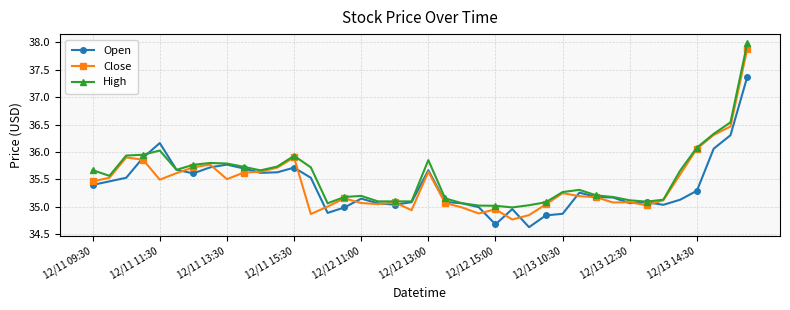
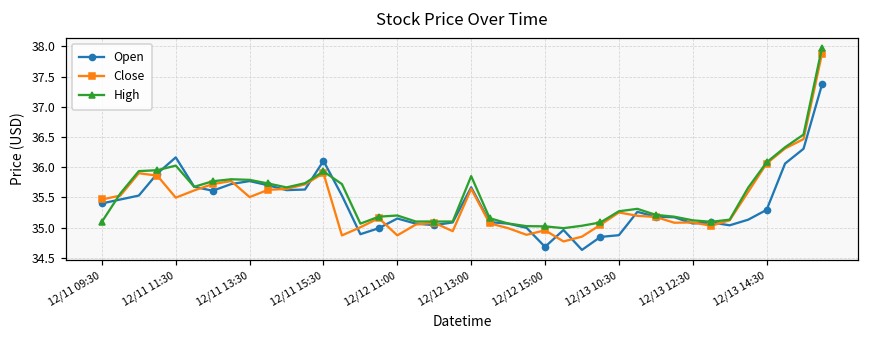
High, 12/11 09:30: 35.7 -> 35.1
Open, 12/11 15:30: 35.7 -> 36.1
Close, 12/12 11:00: 35.1 -> 34.9
